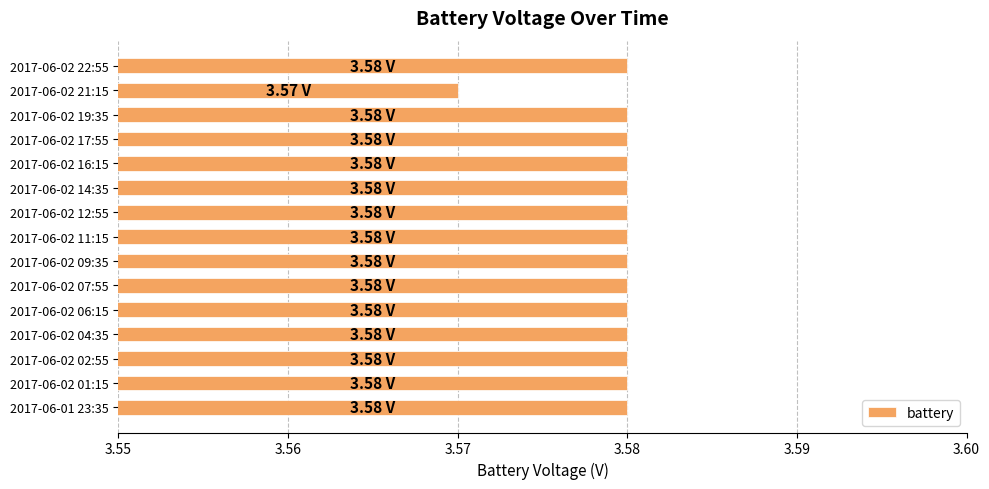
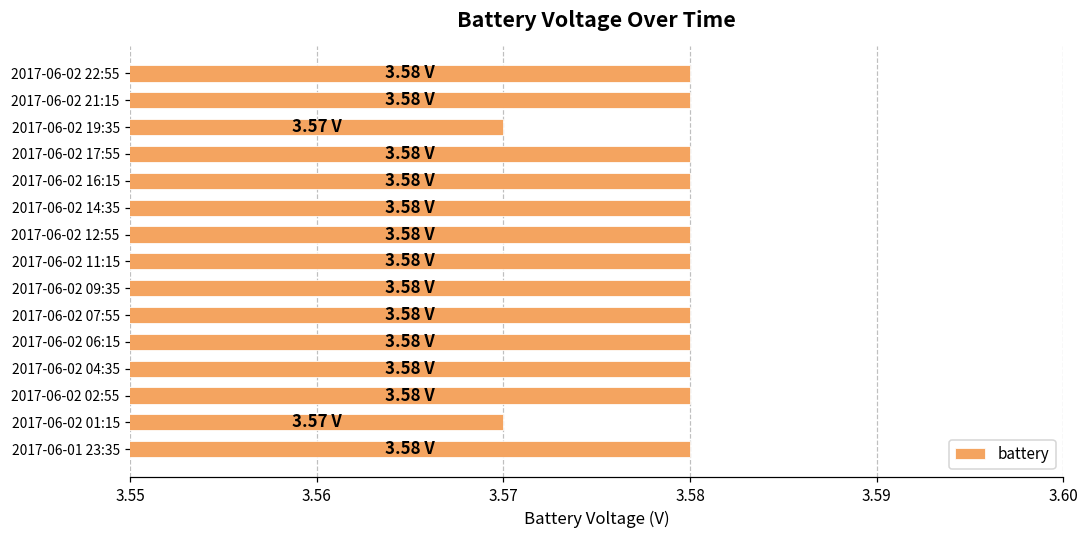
2017-06-02 21:15: 3.57 -> 3.58
2017-06-02 19:35: 3.58 -> 3.57
2017-06-02 01:15: 3.58 -> 3.57
